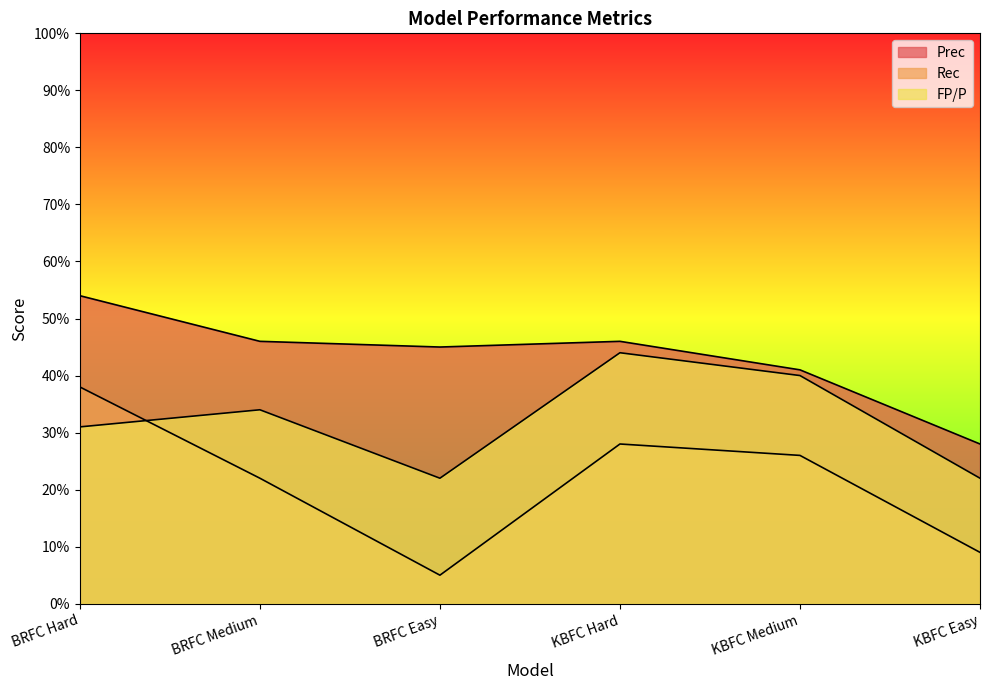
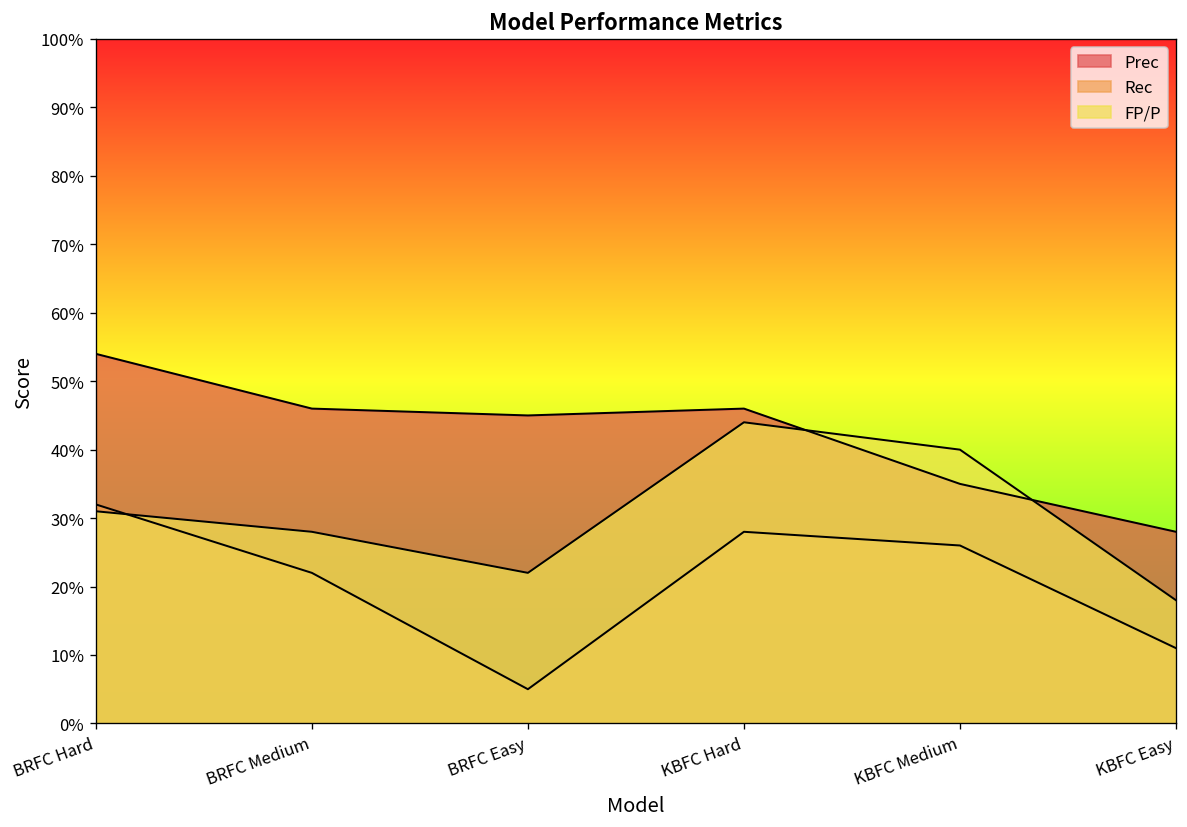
Rec, BRFC Hard: 38% -> 32%
FP/P, BRFC Medium: 34% -> 28%
Prec, KBFC Medium: 41% -> 35%
Rec, KBFC Easy: 9% -> 11%
FP/P, KBFC Easy: 22% -> 18%
